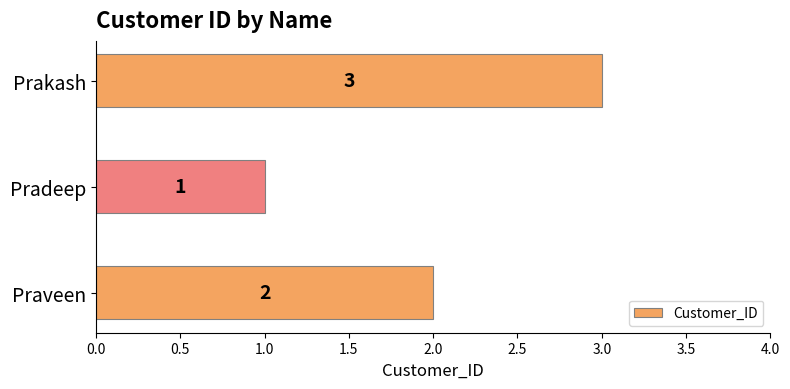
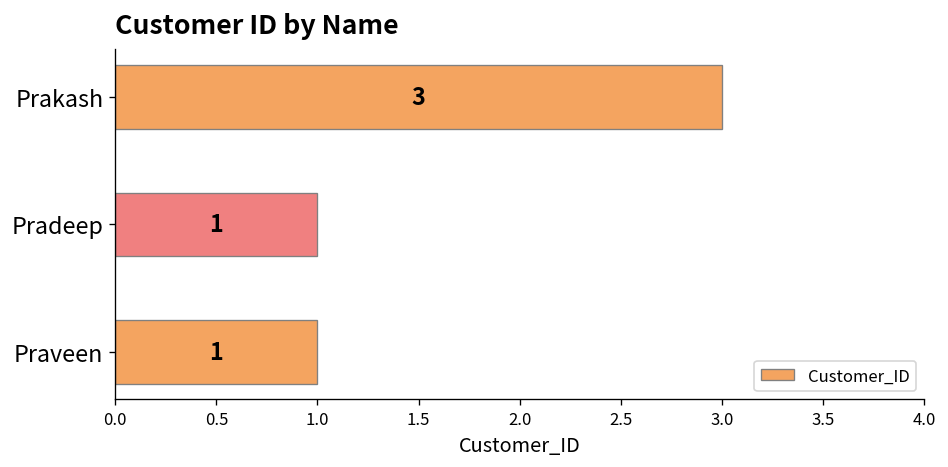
Praveen: 2 -> 1
